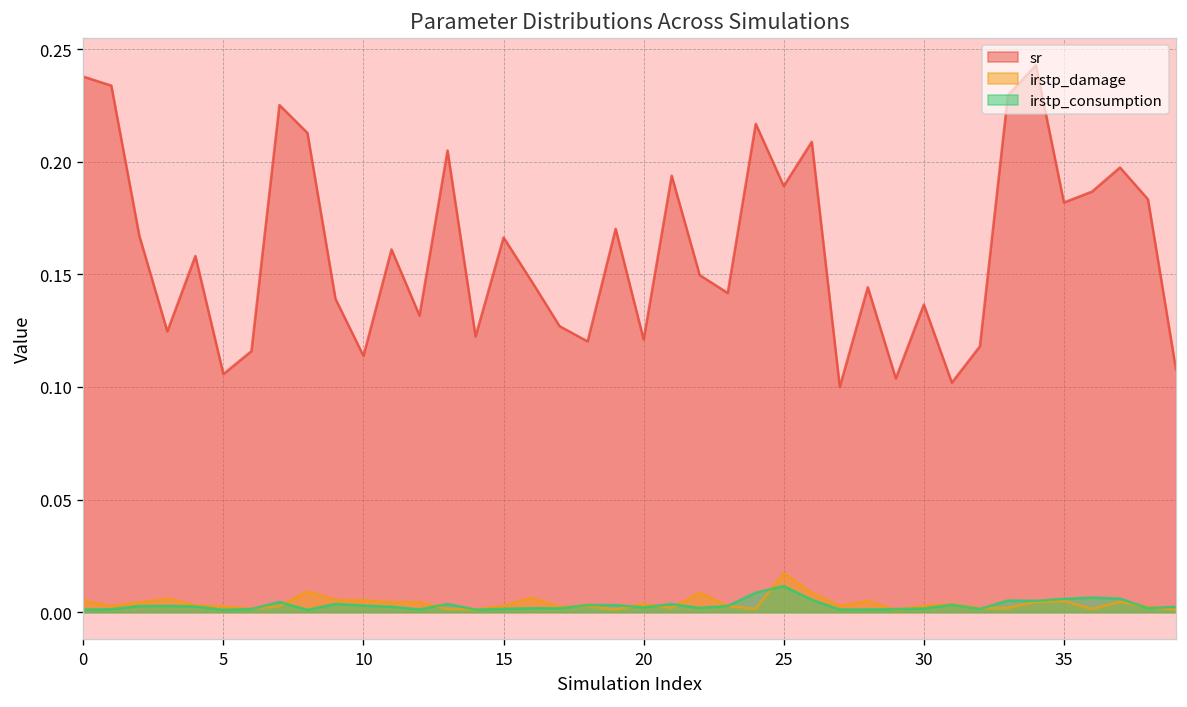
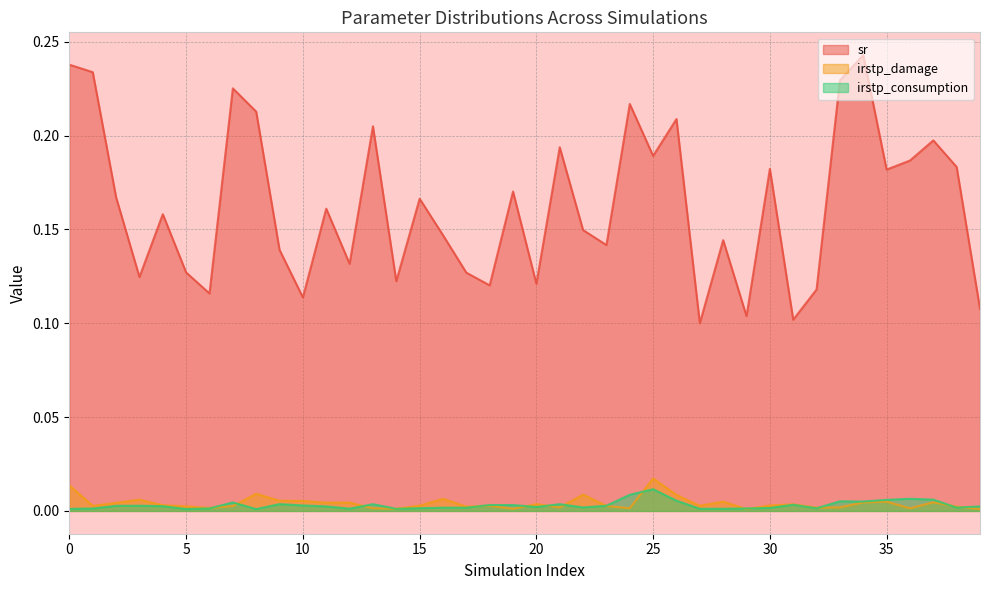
irstp_damage, 0: 0.005 -> 0.014
sr, 5: 0.106 -> 0.127
sr, 30: 0.137 -> 0.182
